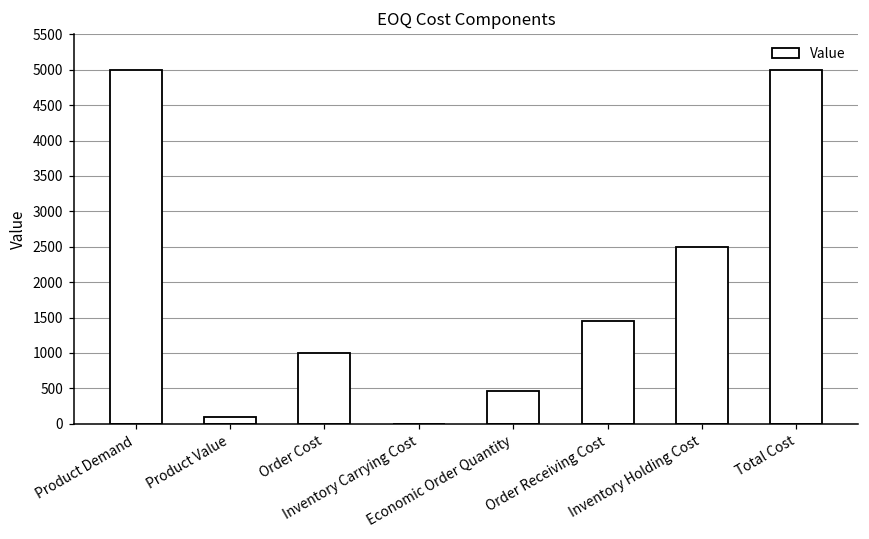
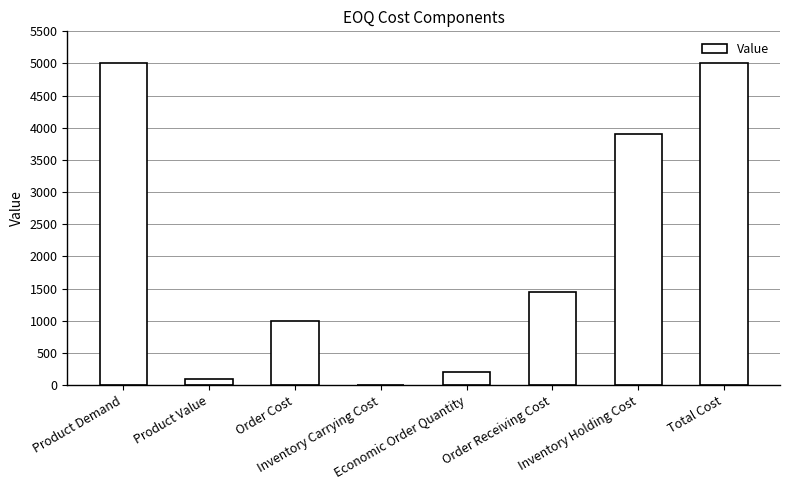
Economic Order Quantity: 500 -> 200
Inventory Holding Cost: 2500 -> 3900
